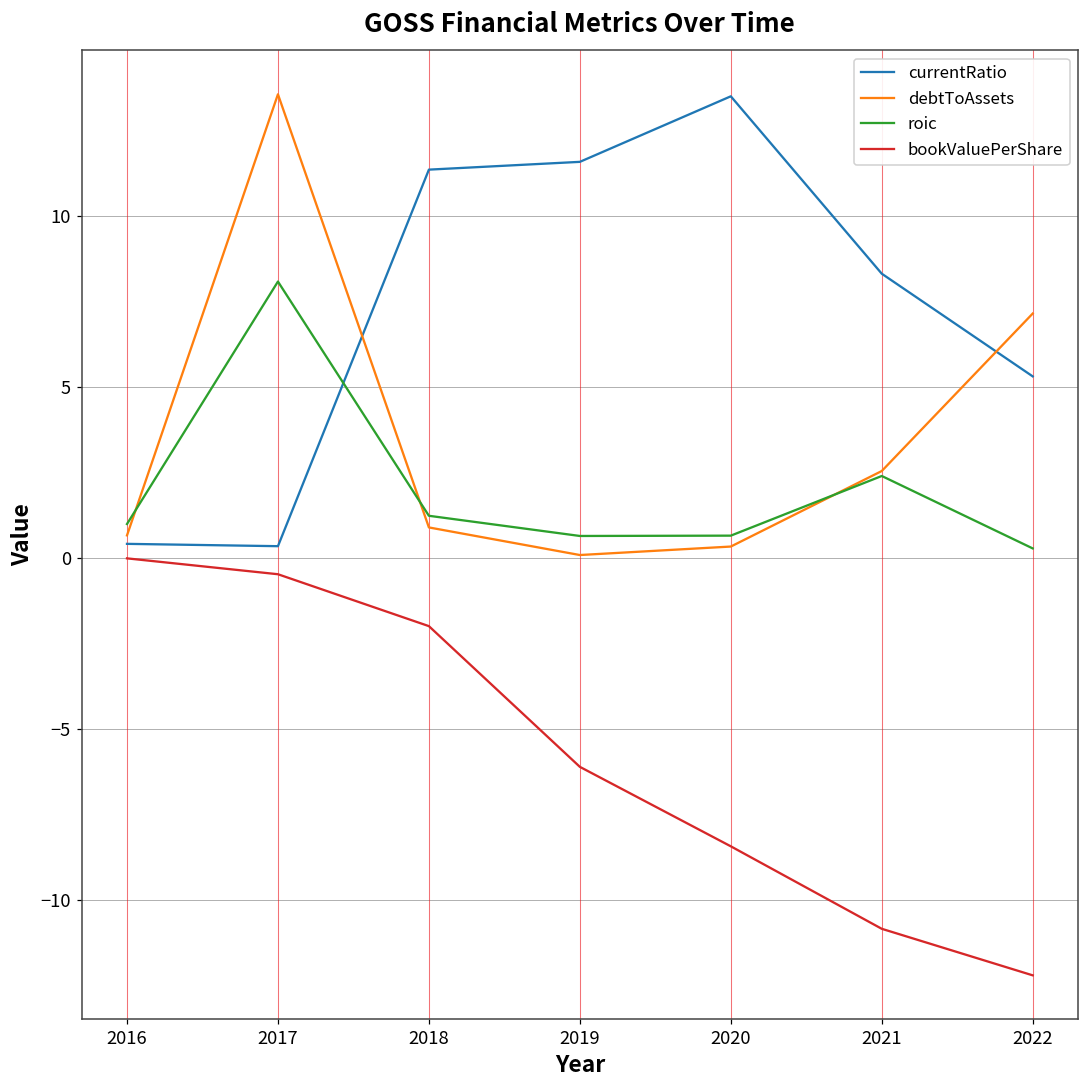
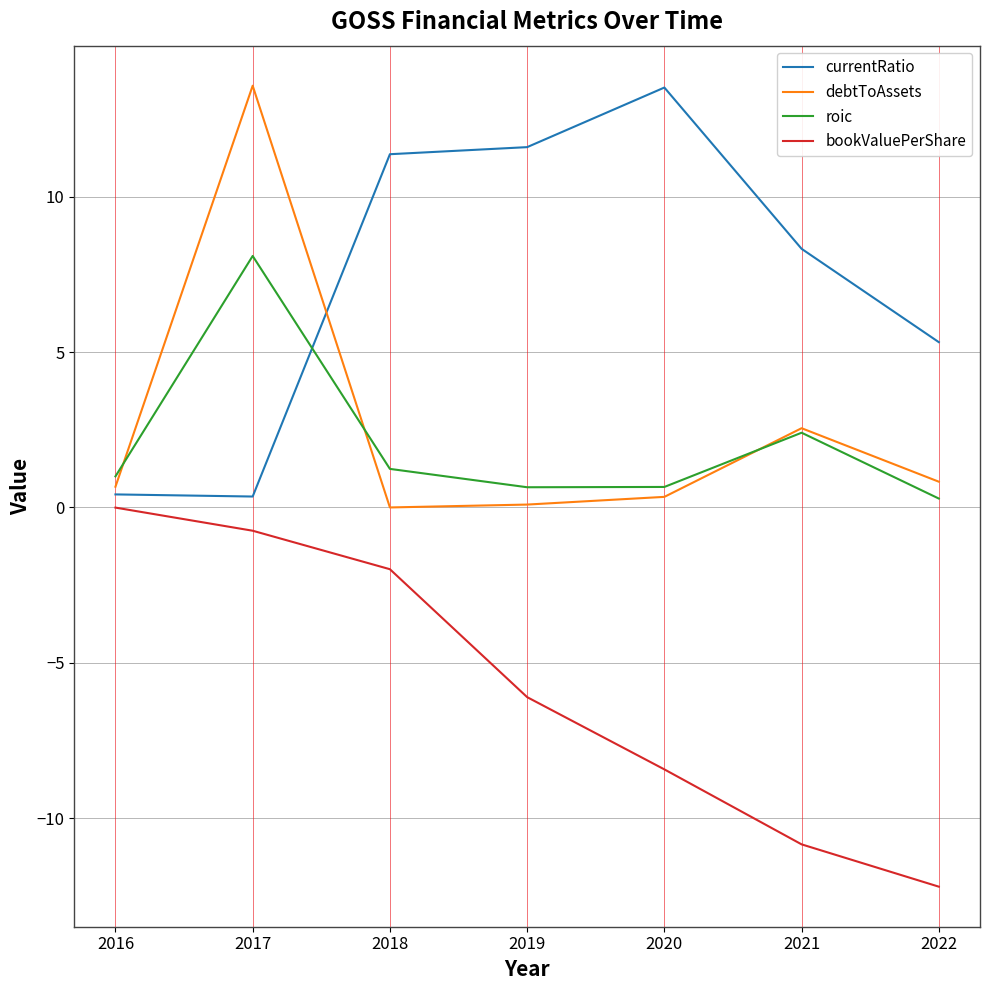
bookValuePerShare, 2017: -0.5 -> -0.7
debtToAssets, 2018: 0.9 -> 0.0
debtToAssets, 2022: 7.2 -> 0.8
